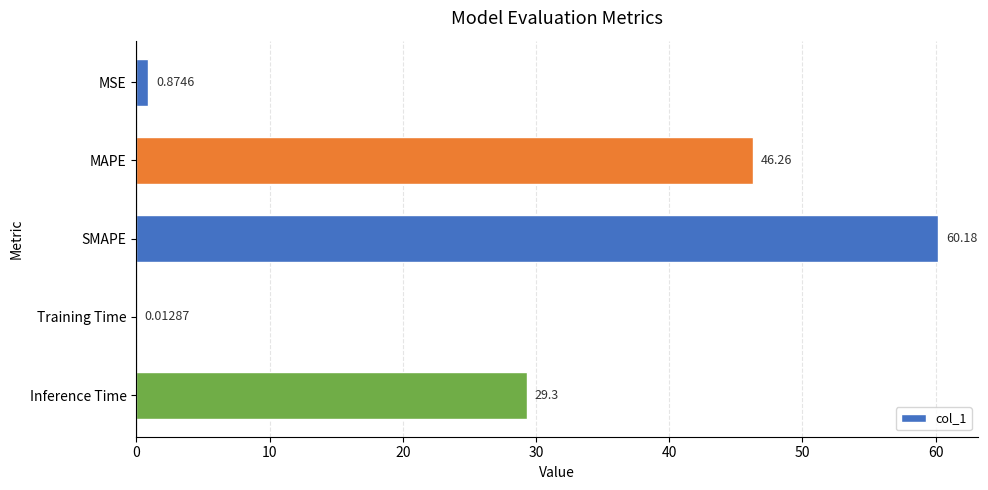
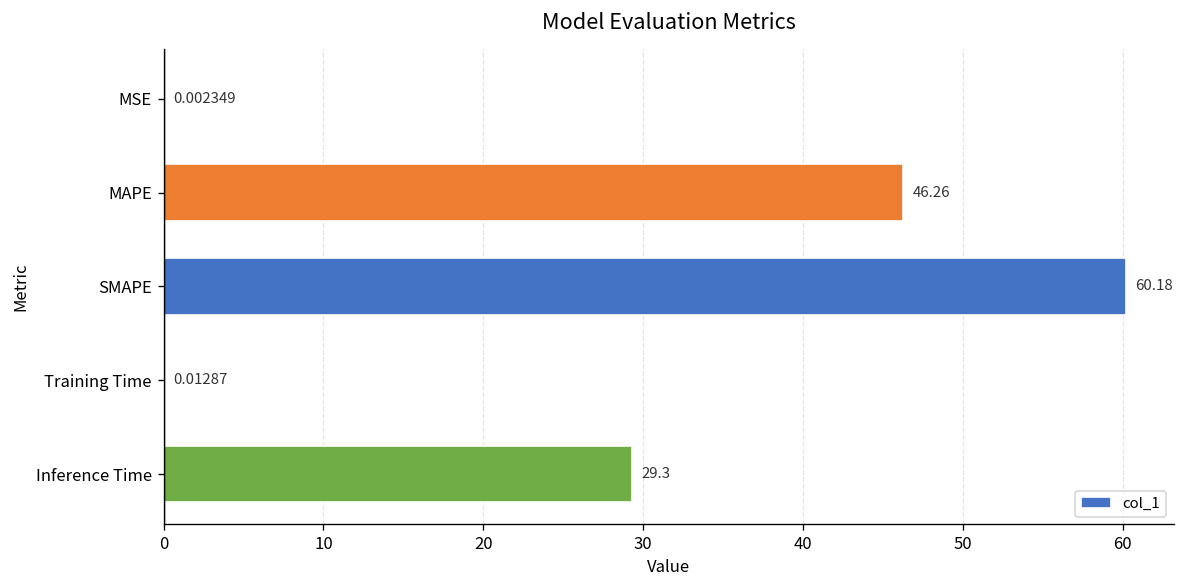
MSE: 0.8746 -> 0.002349
